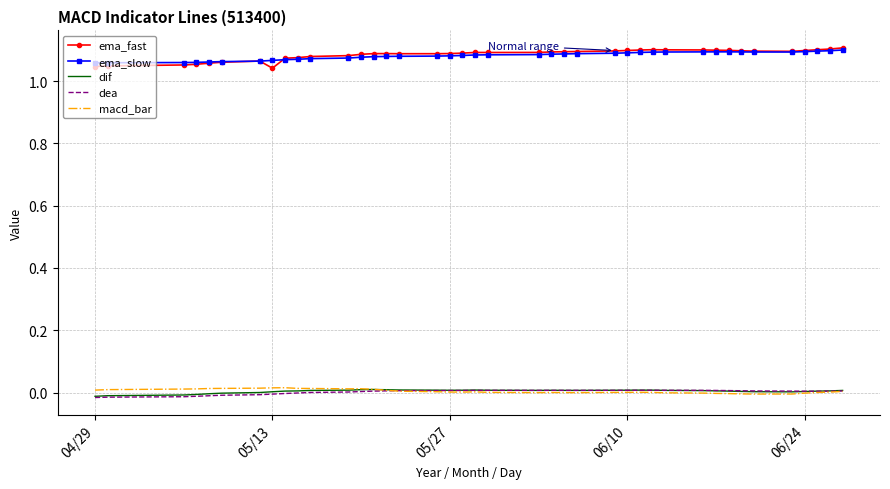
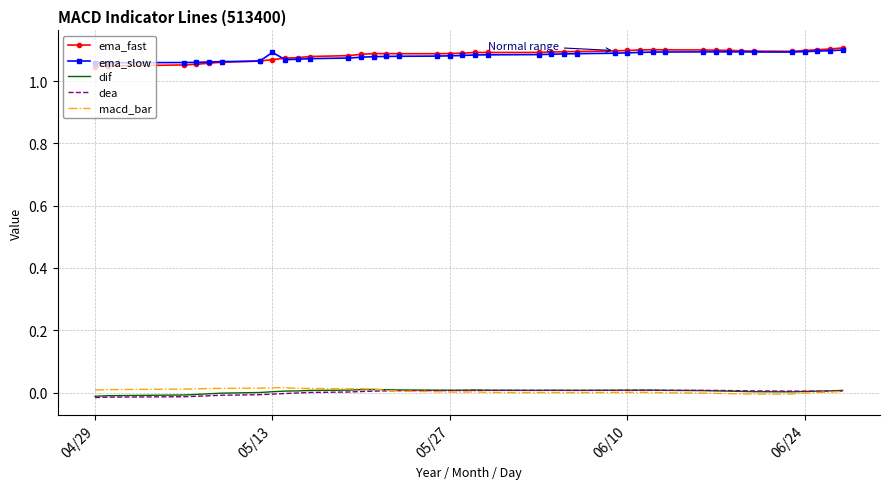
ema_fast, 05/13: 1.04 -> 1.07
ema_slow, 05/13: 1.07 -> 1.09
